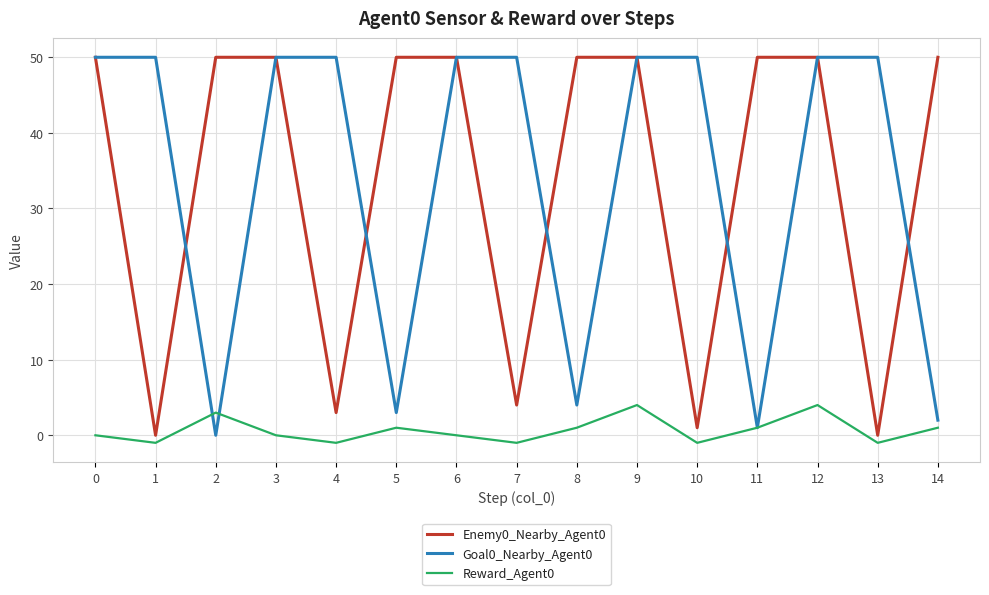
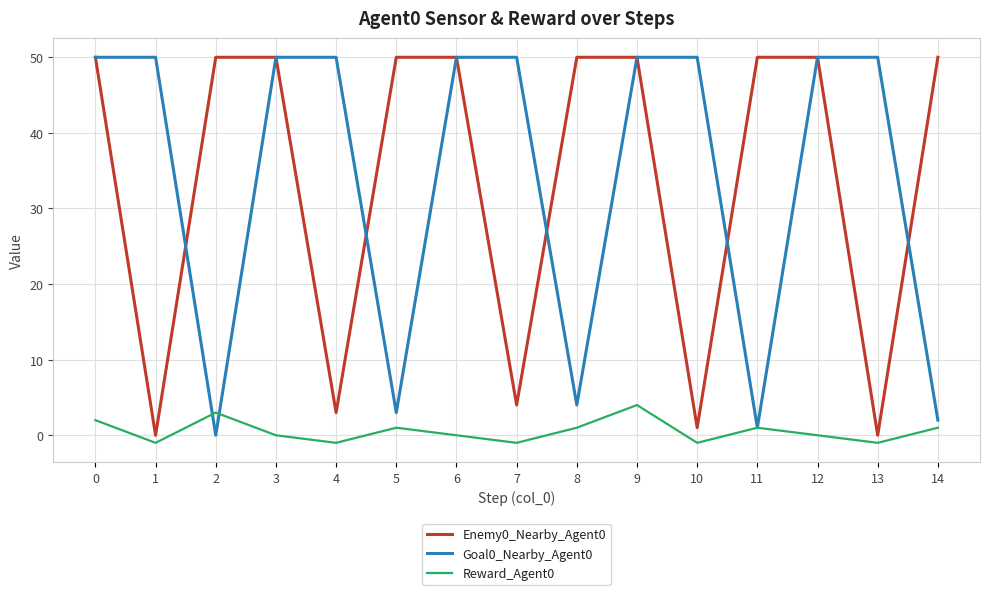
Reward_Agent0, 0: 0 -> 2
Reward_Agent0, 12: 4 -> 0
